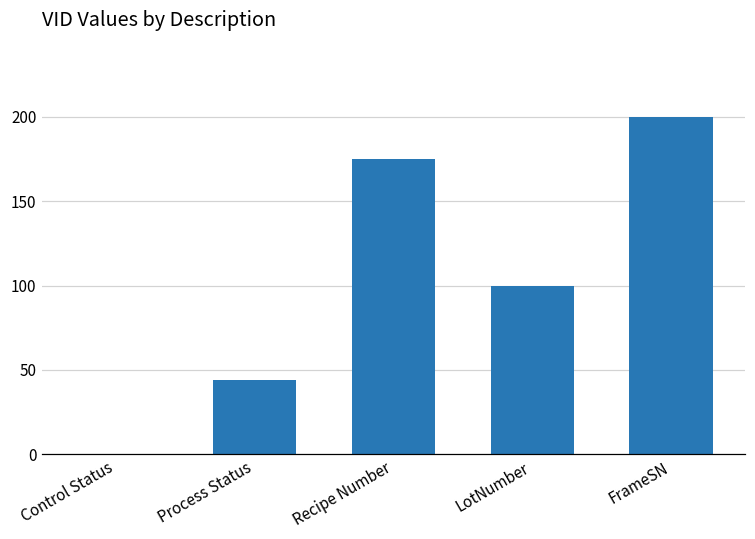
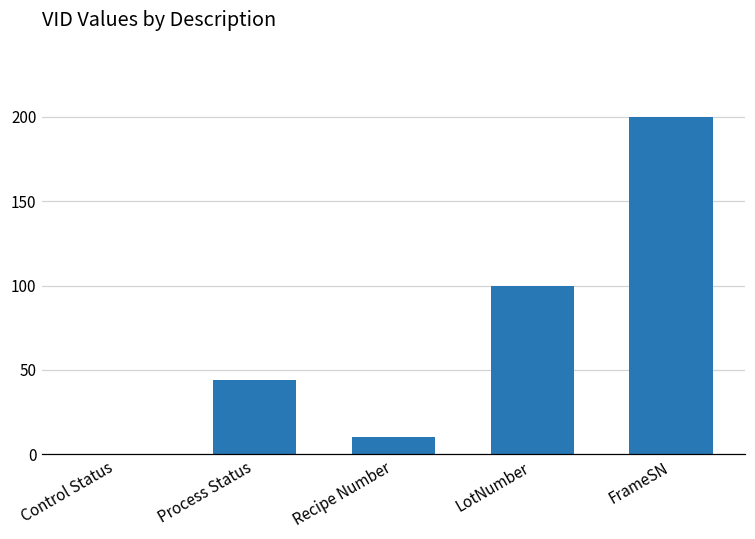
Recipe Number: 175 -> 10
